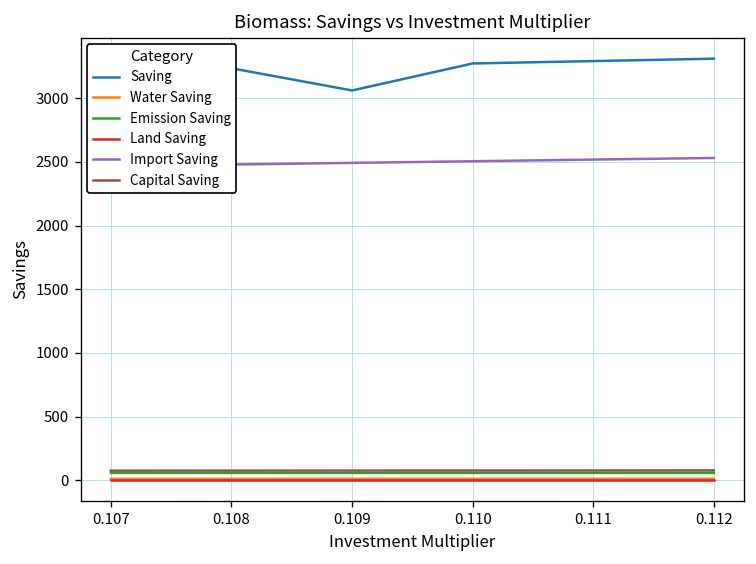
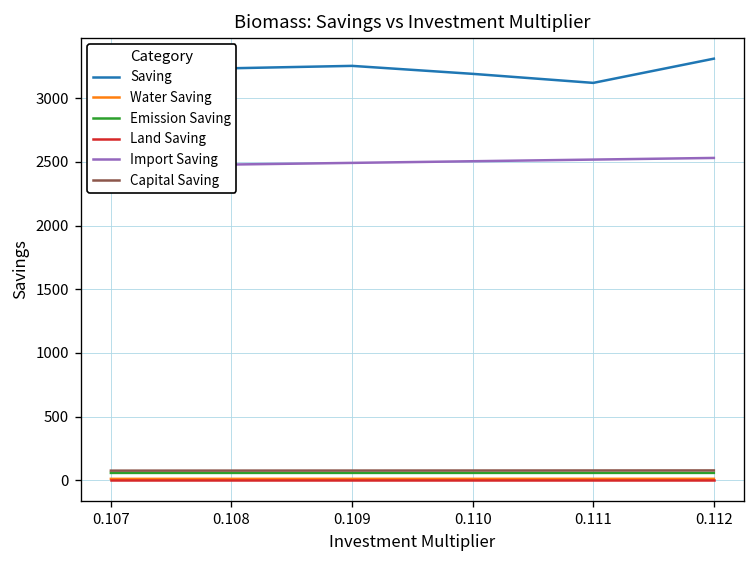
Saving, 0.109: 3060 -> 3250
Saving, 0.110: 3270 -> 3190
Saving, 0.111: 3290 -> 3120
